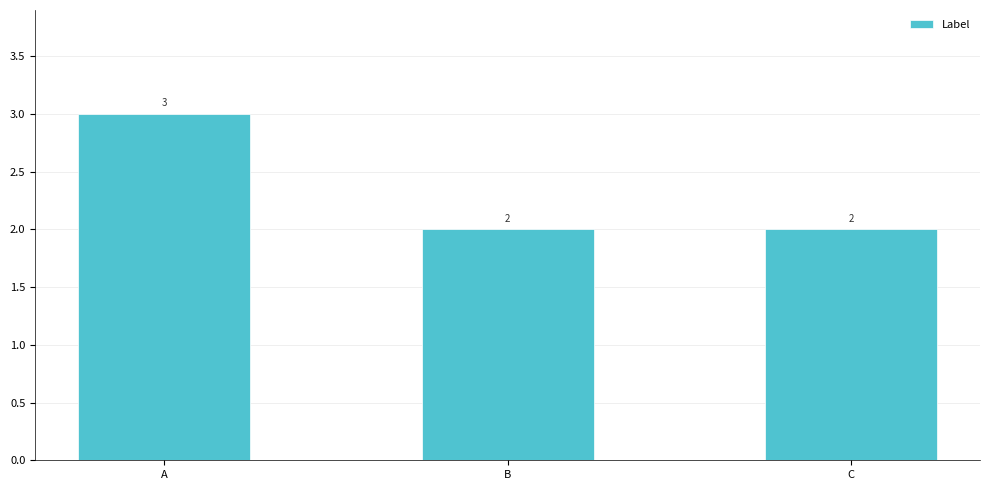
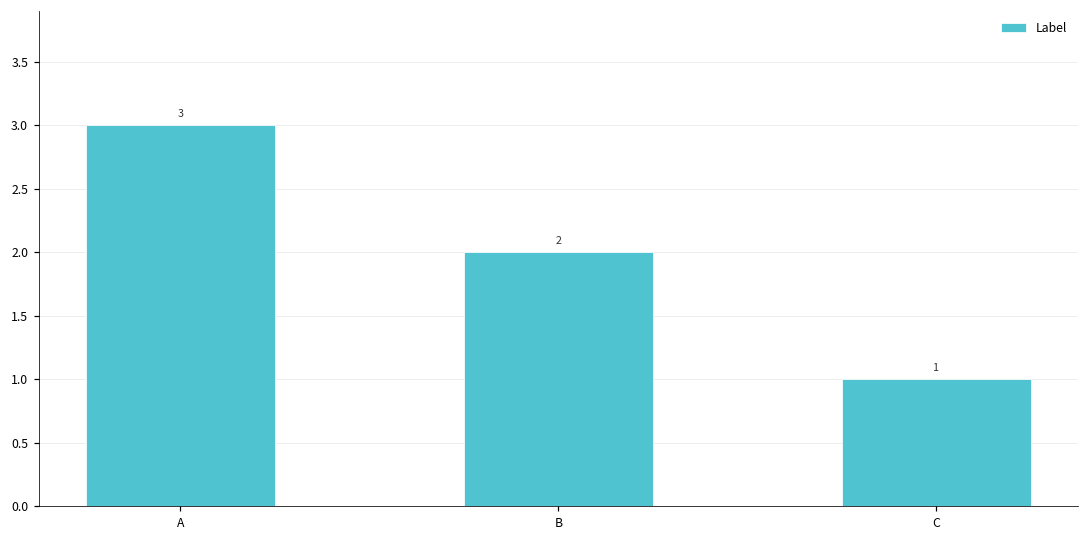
C: 2 -> 1
